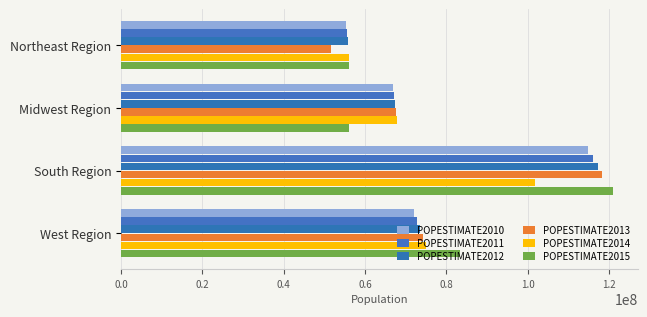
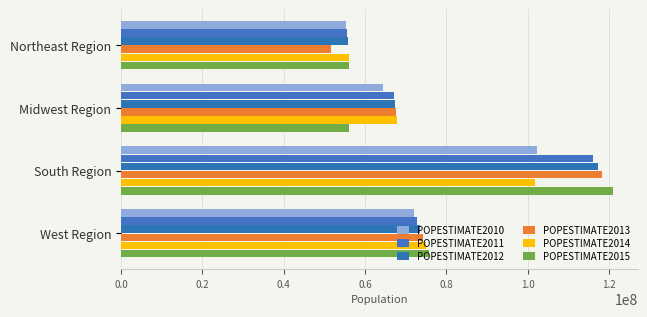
POPESTIMATE2010, Midwest Region: 67000000 -> 64000000
POPESTIMATE2010, South Region: 115000000 -> 102000000
POPESTIMATE2015, West Region: 83000000 -> 76000000
